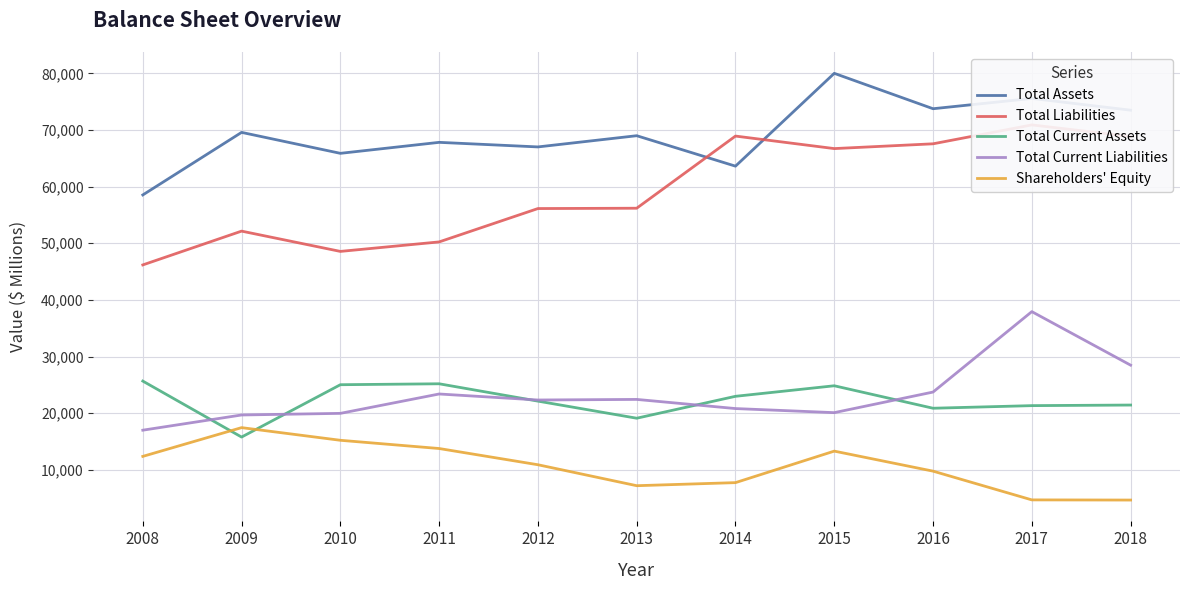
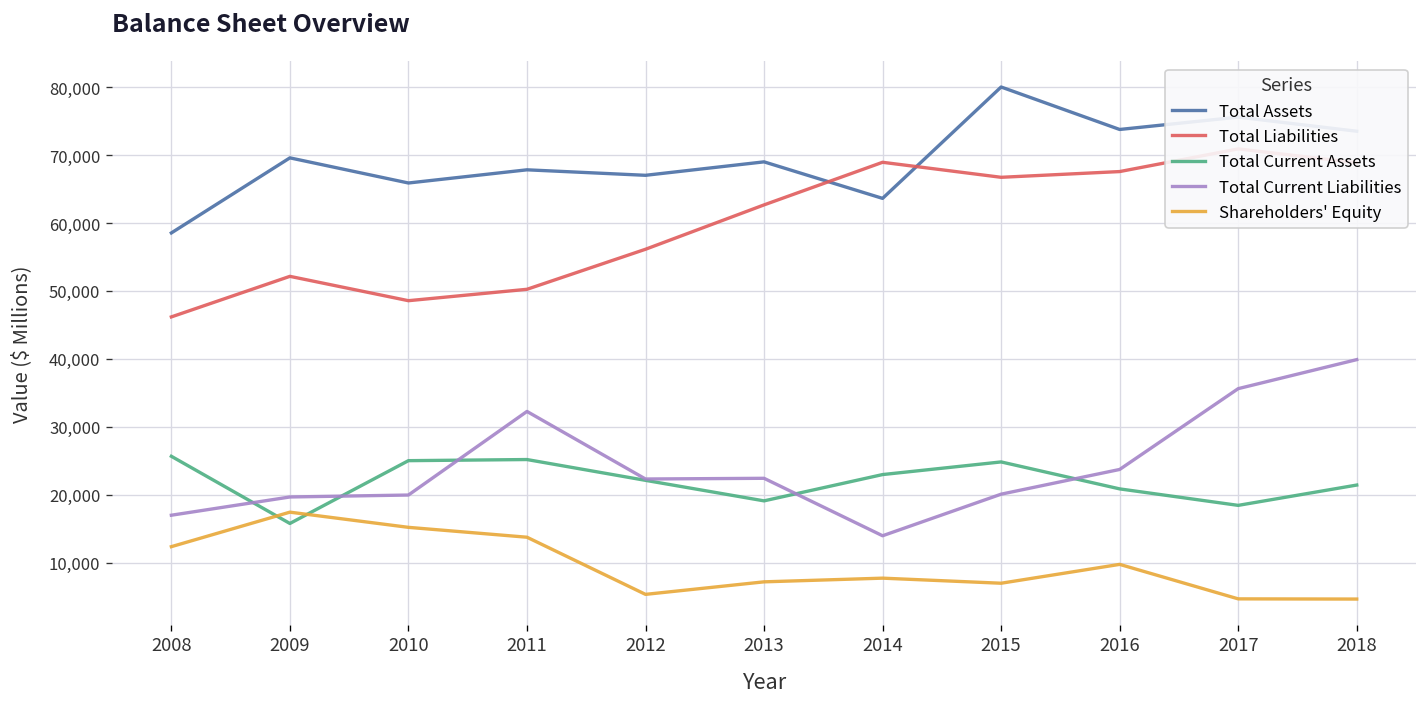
Total Current Liabilities, 2011: 23,000 -> 32,000
Shareholders' Equity, 2012: 11,000 -> 5,000
Total Liabilities, 2013: 56,000 -> 63,000
Total Current Liabilities, 2014: 21,000 -> 14,000
Shareholders' Equity, 2015: 13,000 -> 7,000
Total Current Assets, 2017: 21,000 -> 18,000
Total Current Liabilities, 2017: 38,000 -> 36,000
Total Current Liabilities, 2018: 28,000 -> 40,000
